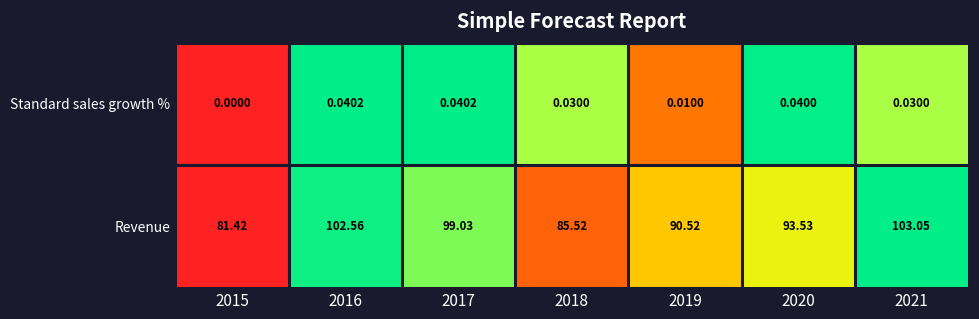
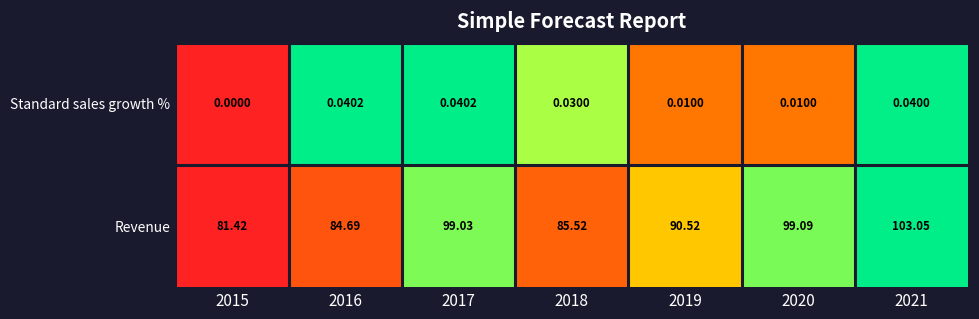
Standard sales growth %, 2020: 0.0400 -> 0.0100
Standard sales growth %, 2021: 0.0300 -> 0.0400
Revenue, 2016: 102.56 -> 84.69
Revenue, 2020: 93.53 -> 99.09
